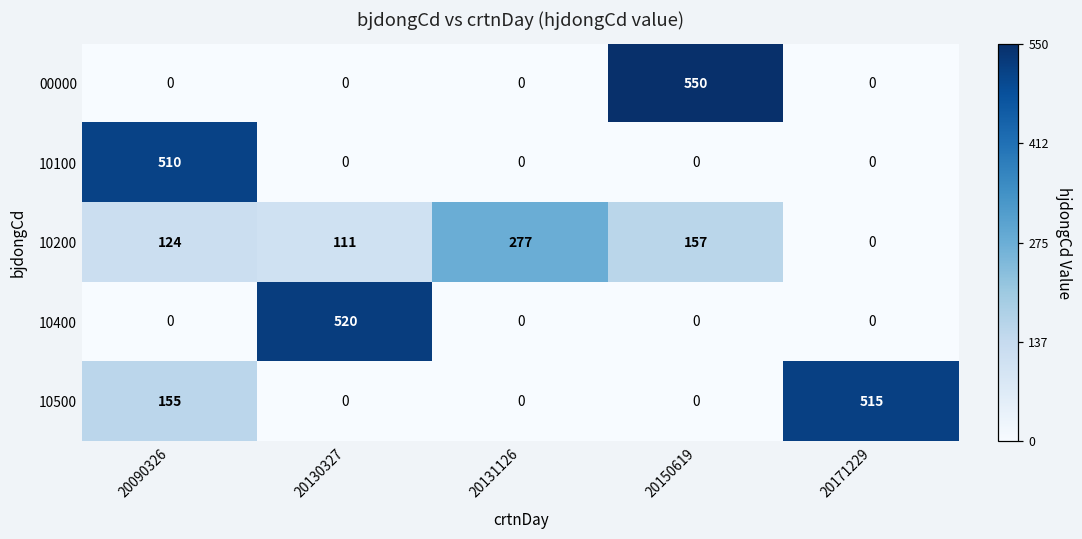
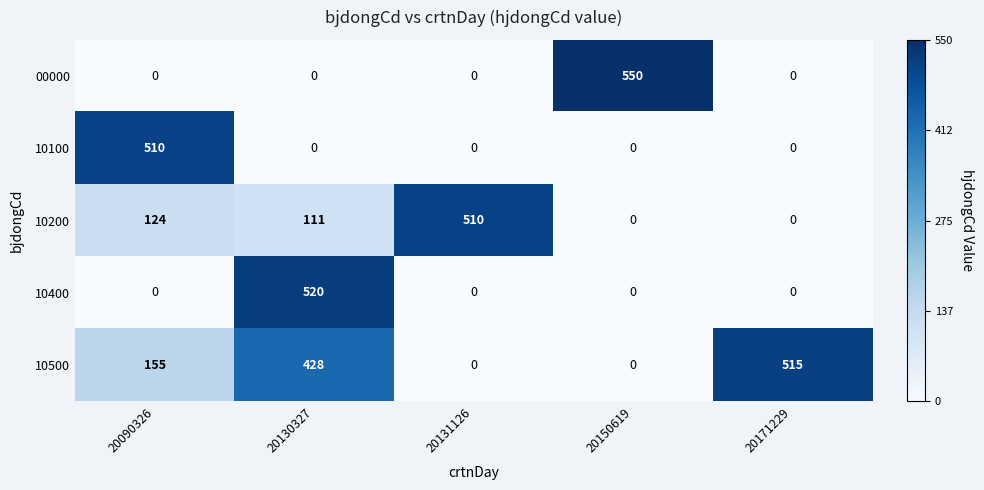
10200, 20131126: 277 -> 510
10200, 20150619: 157 -> 0
10500, 20130327: 0 -> 428
